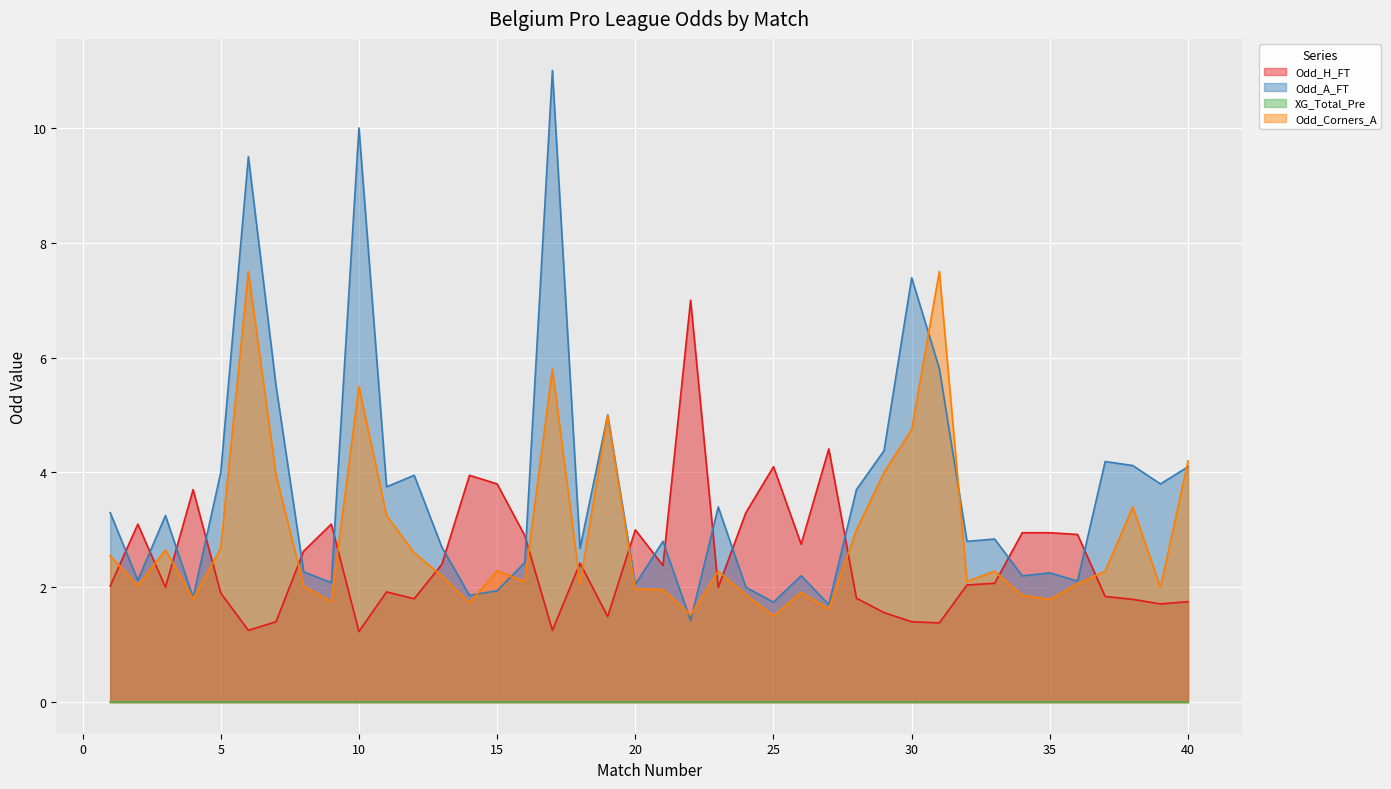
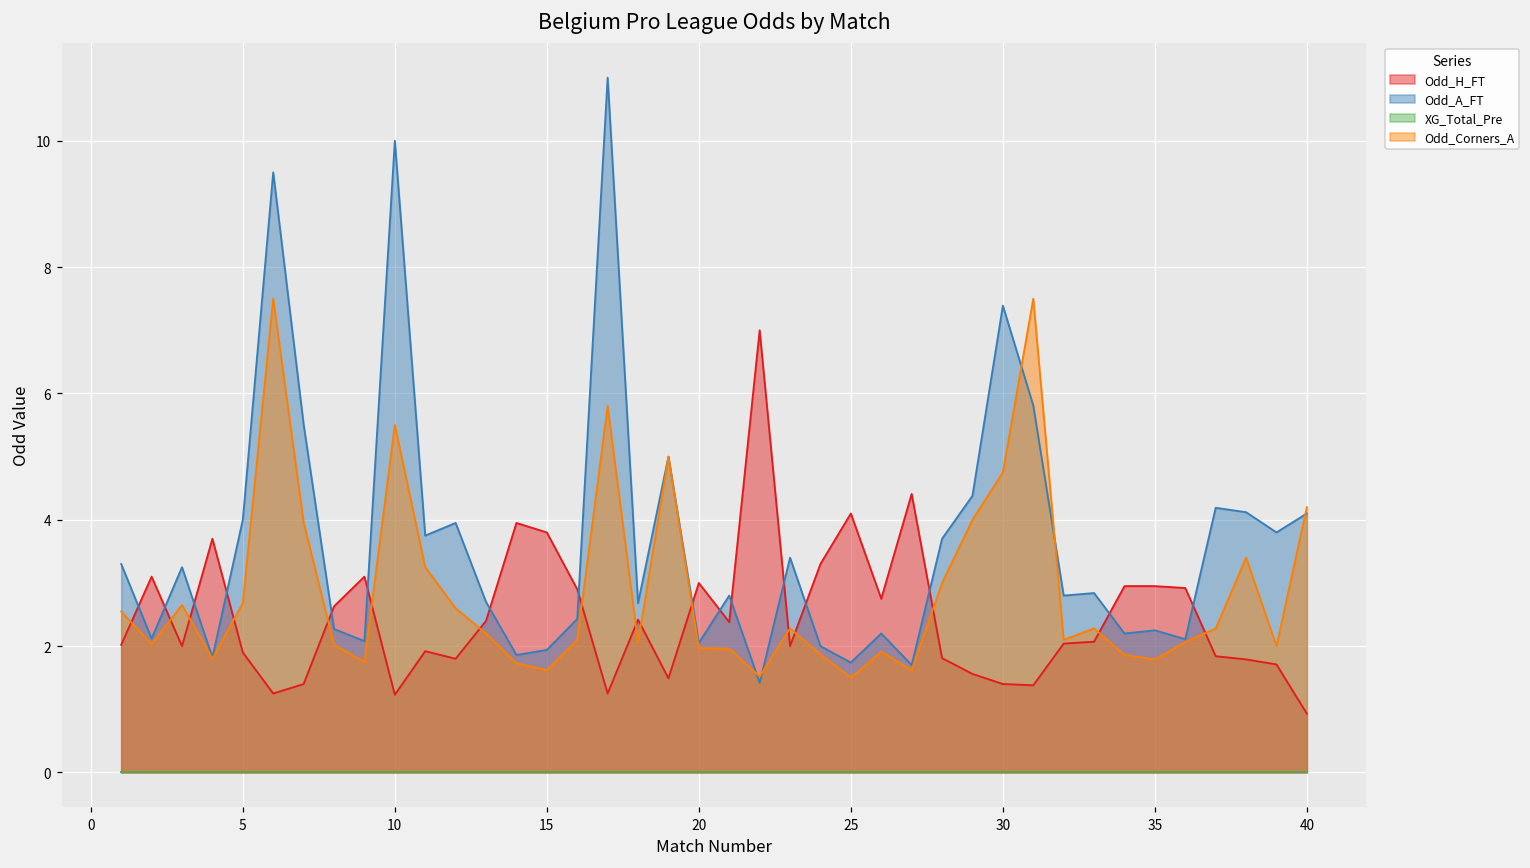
Odd_Corners_A, 15: 2.3 -> 1.6
Odd_H_FT, 40: 1.8 -> 0.9
